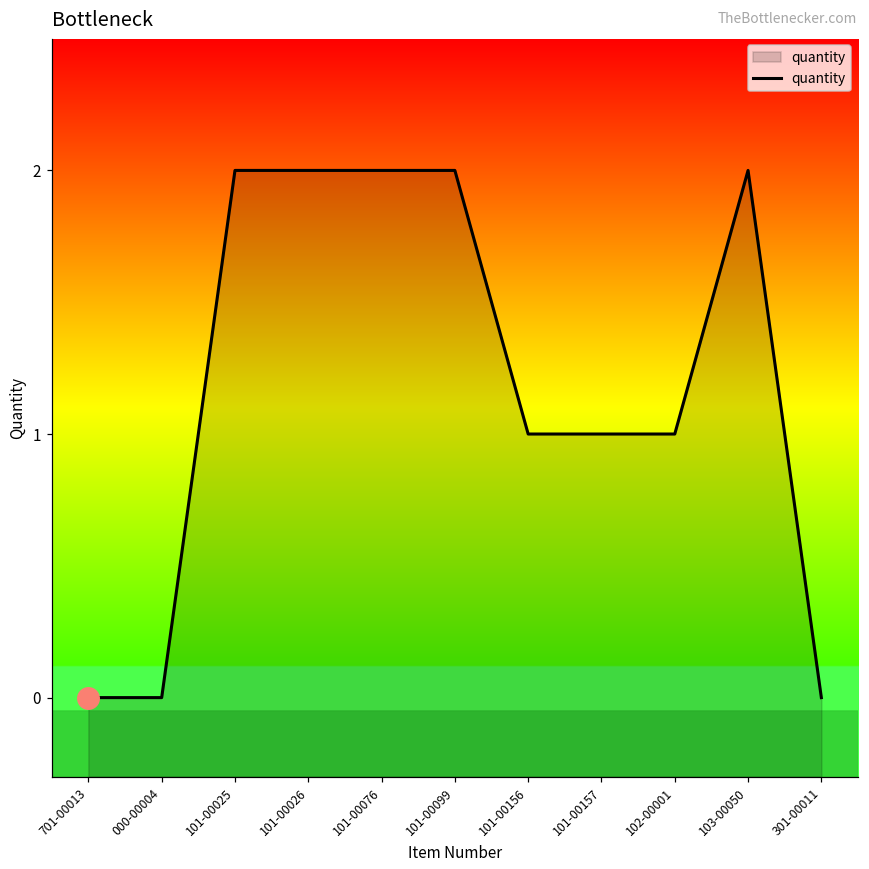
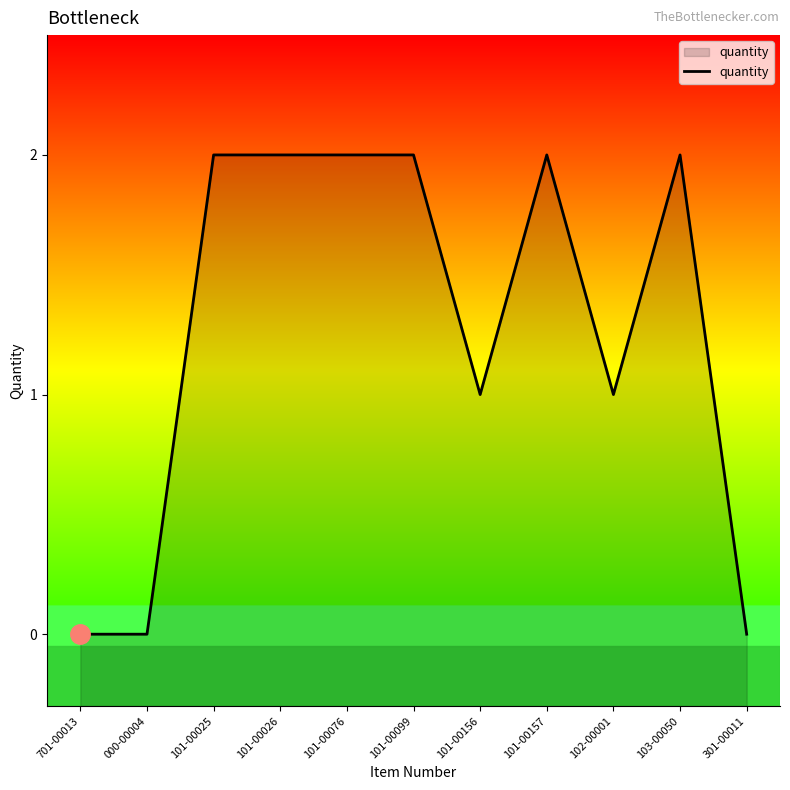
quantity, 101-00157: 1 -> 2
